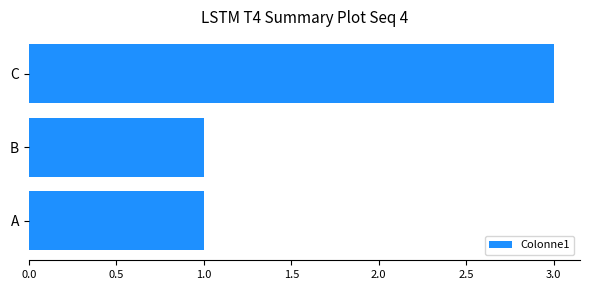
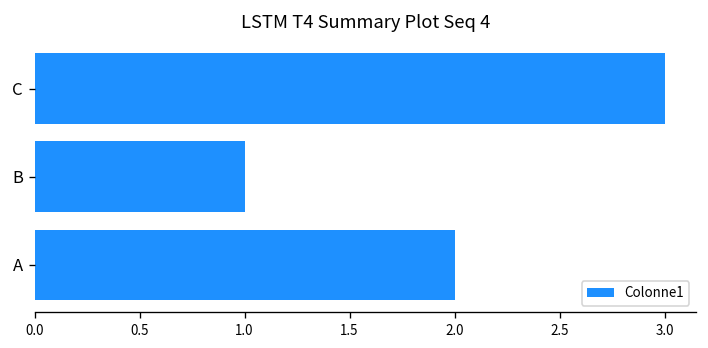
A: 1 -> 2
